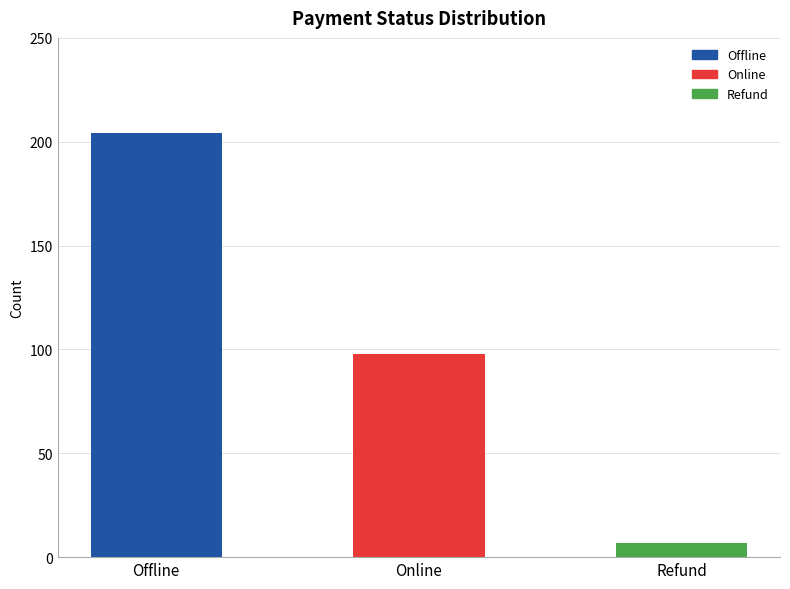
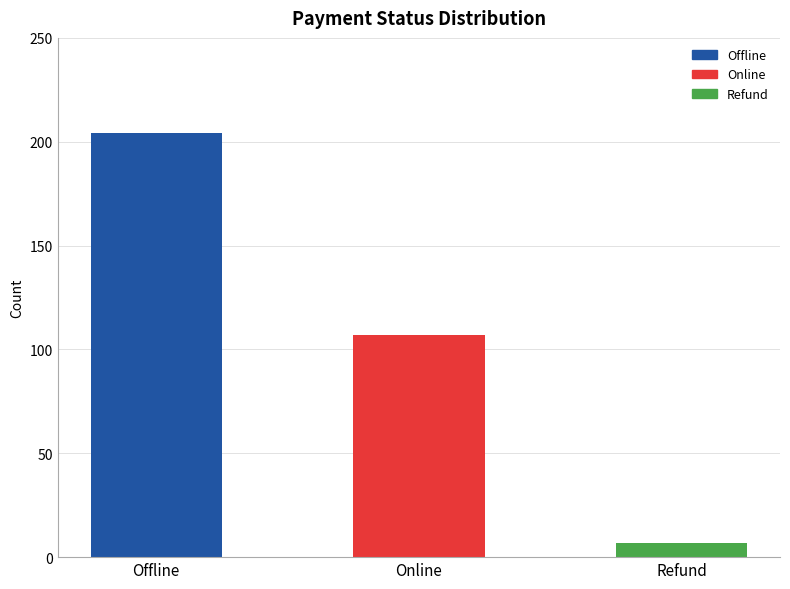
Online: 98 -> 107
